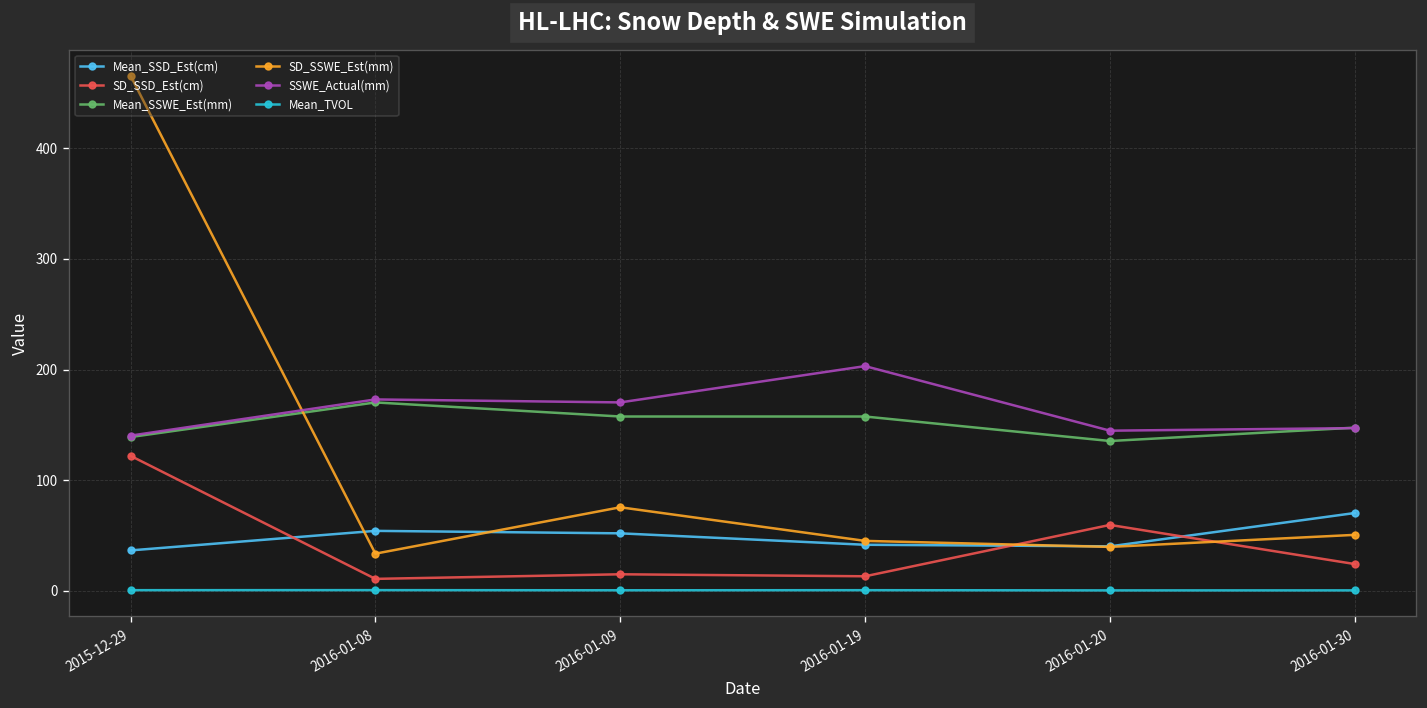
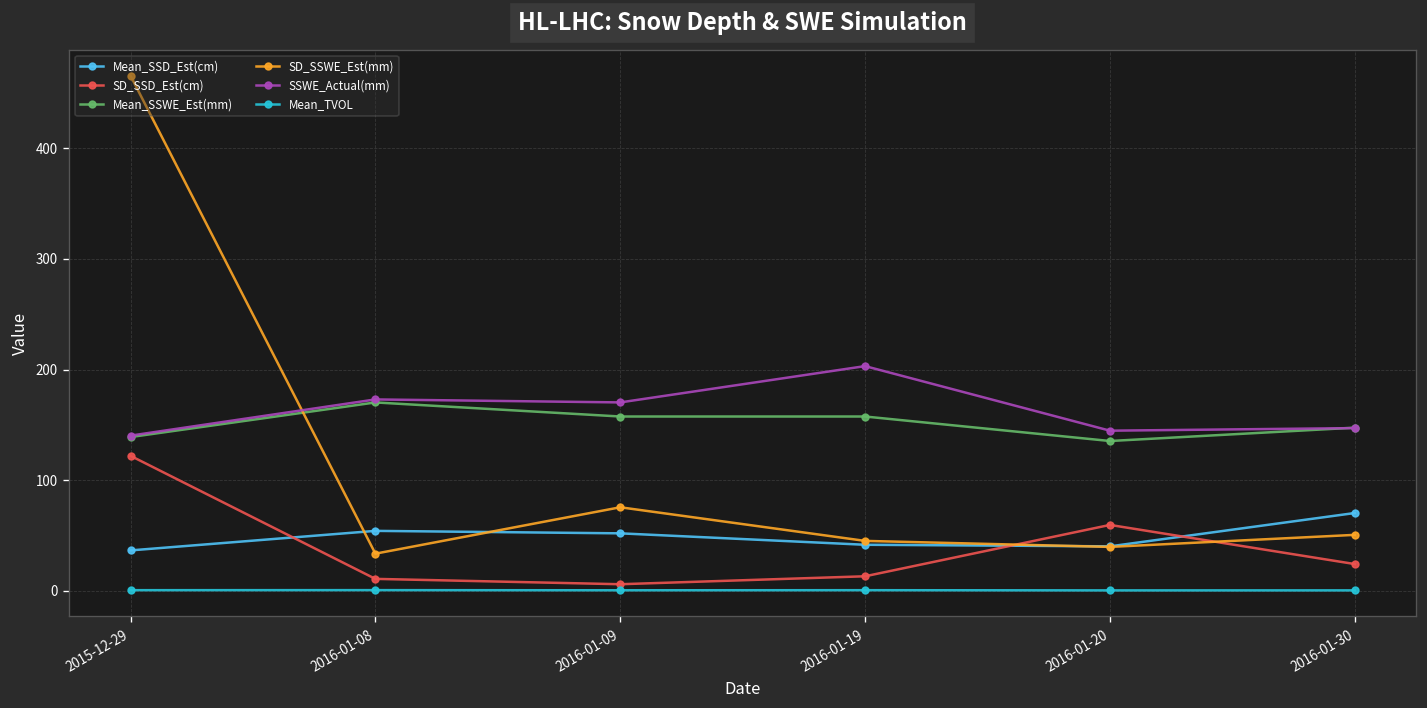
SD_SSD_Est(cm), 2016-01-09: 15 -> 6
